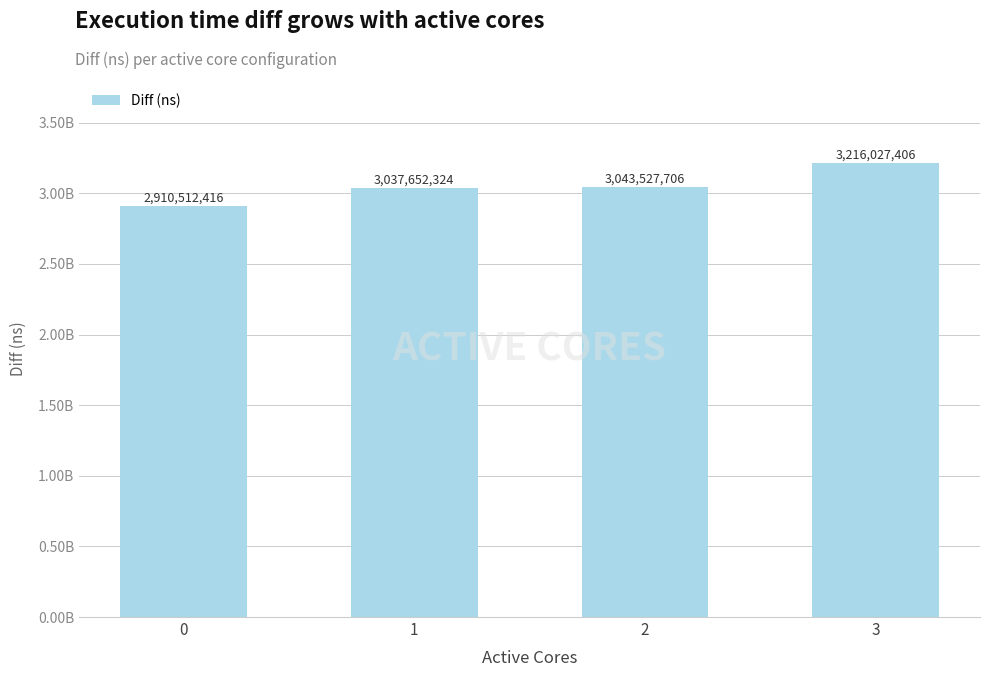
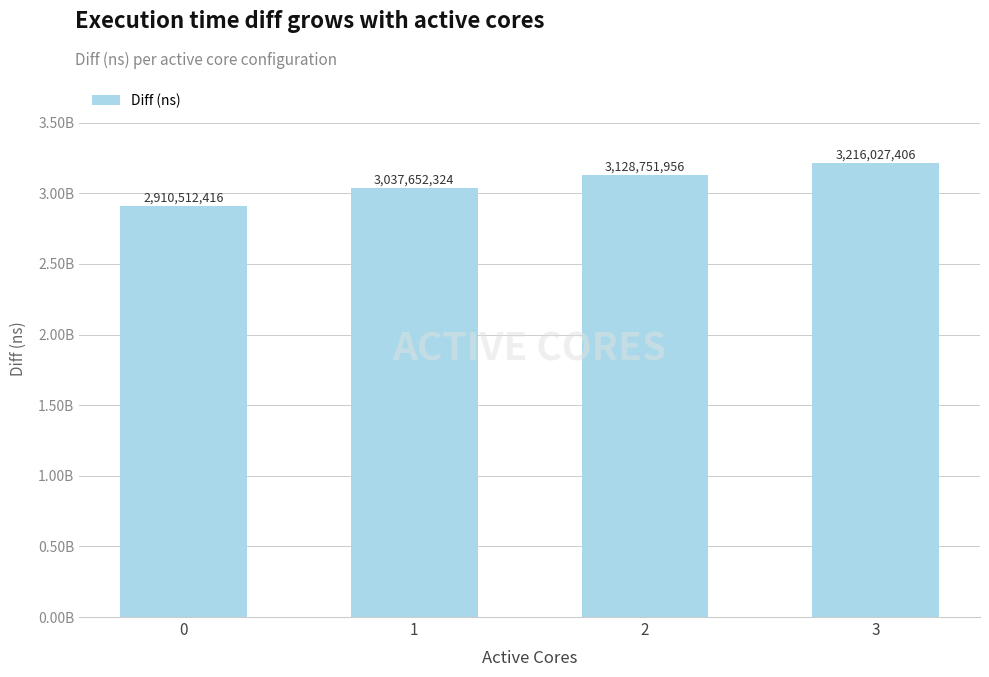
2: 3,043,527,706 -> 3,128,751,956
